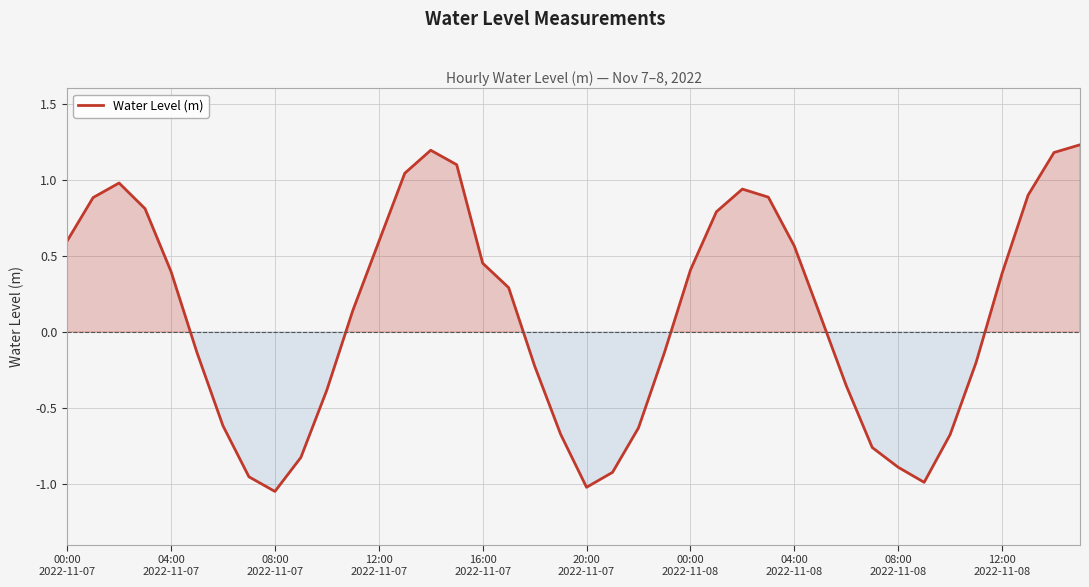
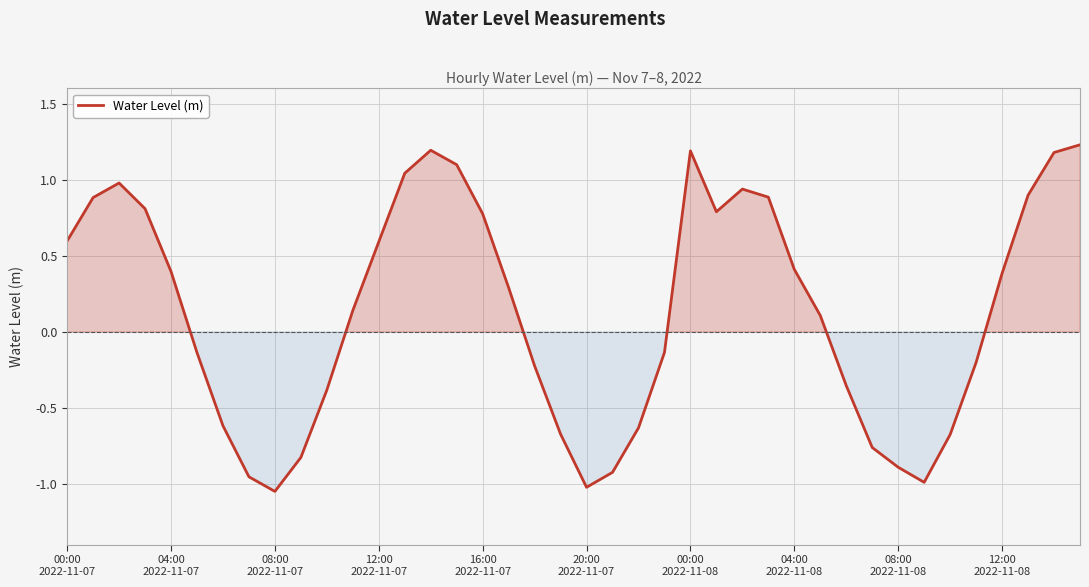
16:00 2022-11-07: 0.45 -> 0.78
00:00 2022-11-08: 0.41 -> 1.19
04:00 2022-11-08: 0.56 -> 0.41
